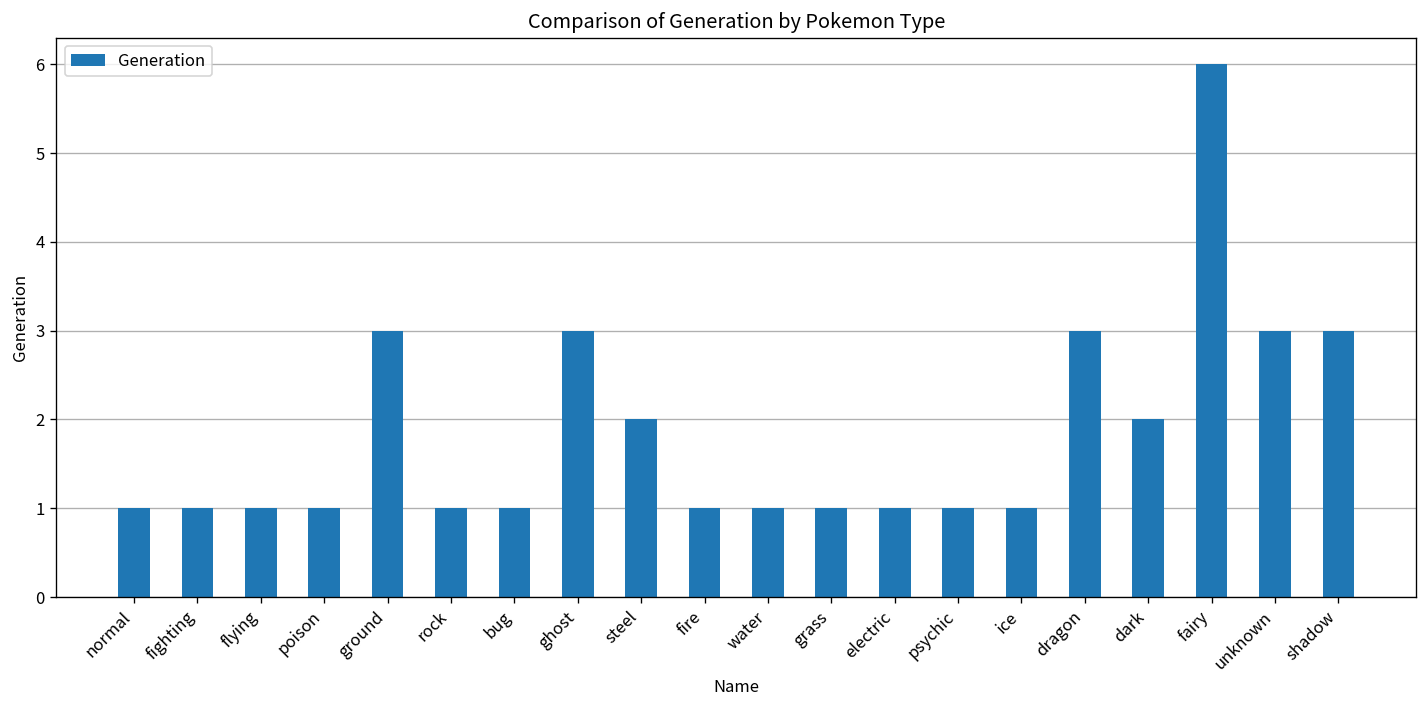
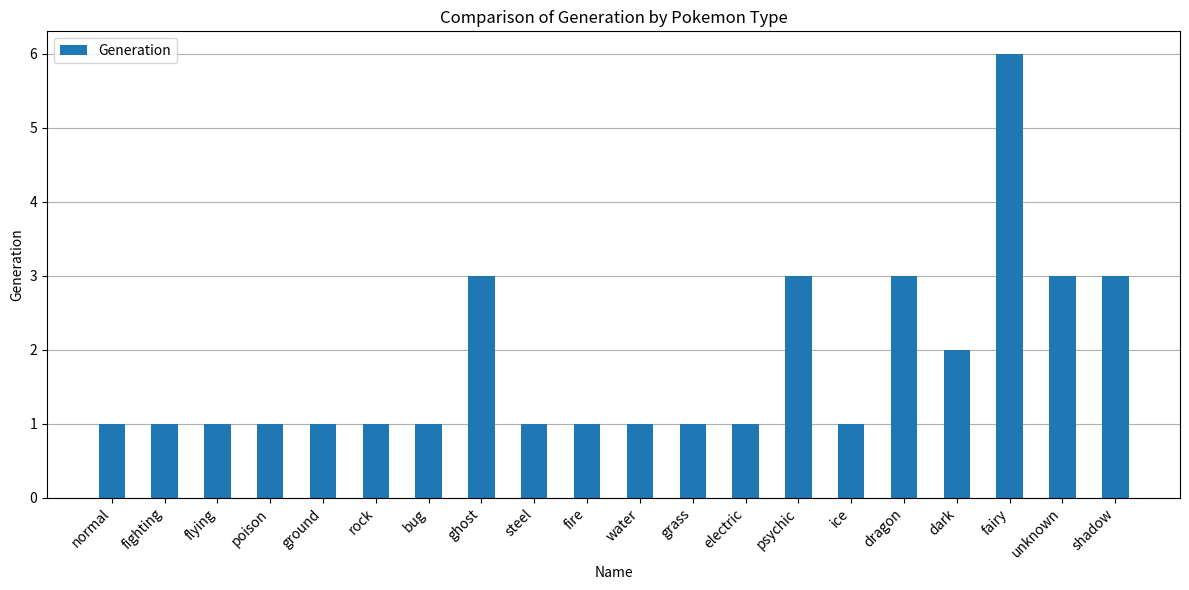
ground: 3 -> 1
steel: 2 -> 1
psychic: 1 -> 3
